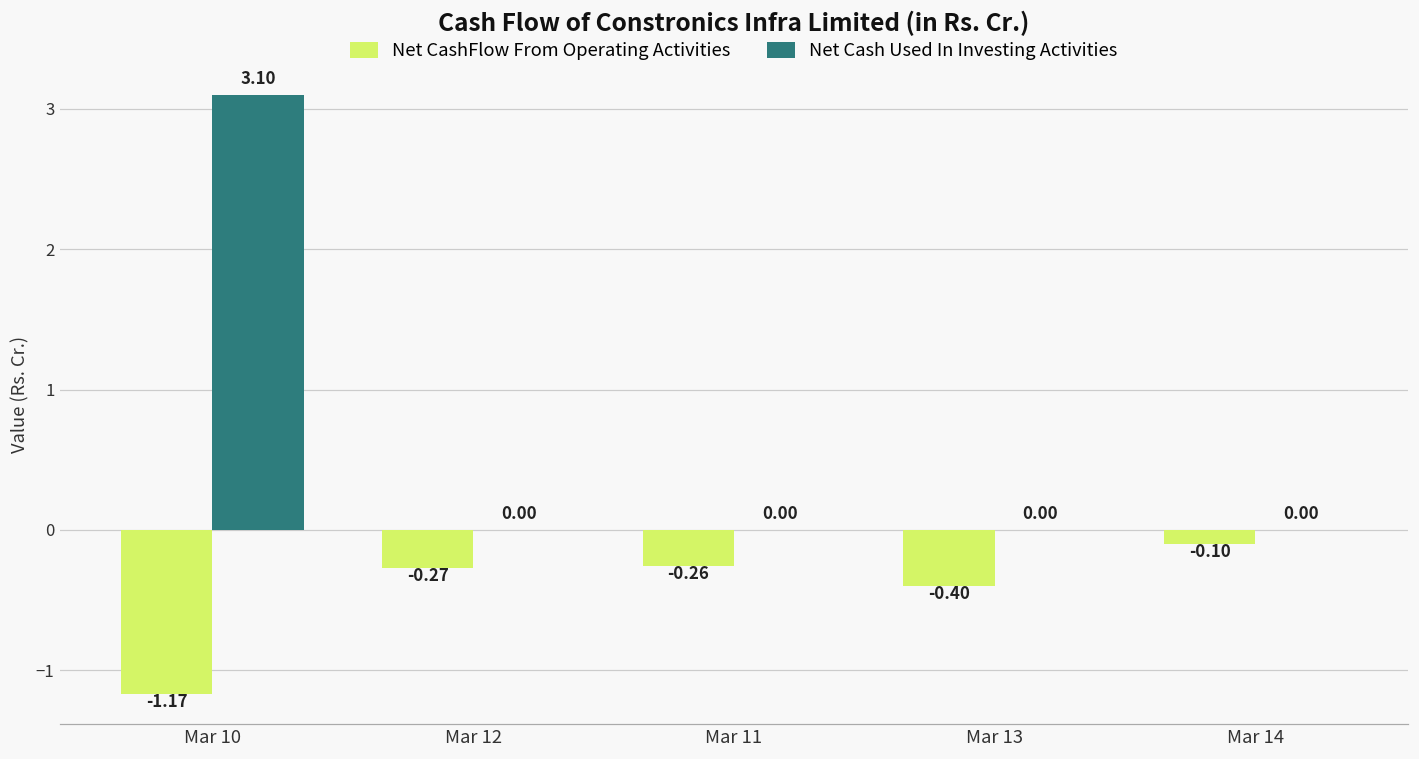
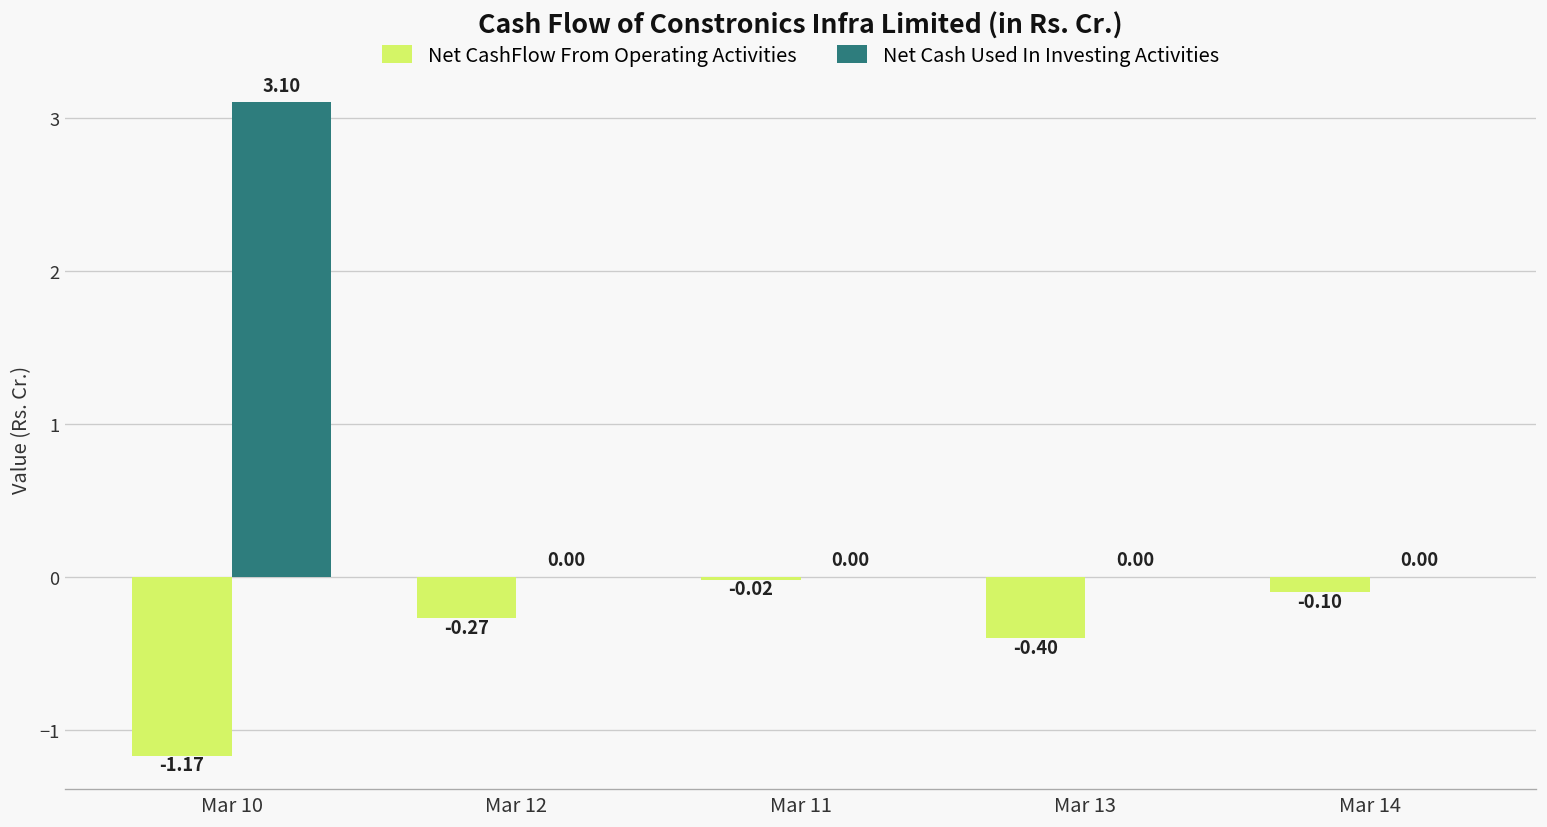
Net CashFlow From Operating Activities, Mar 11: -0.26 -> -0.02
